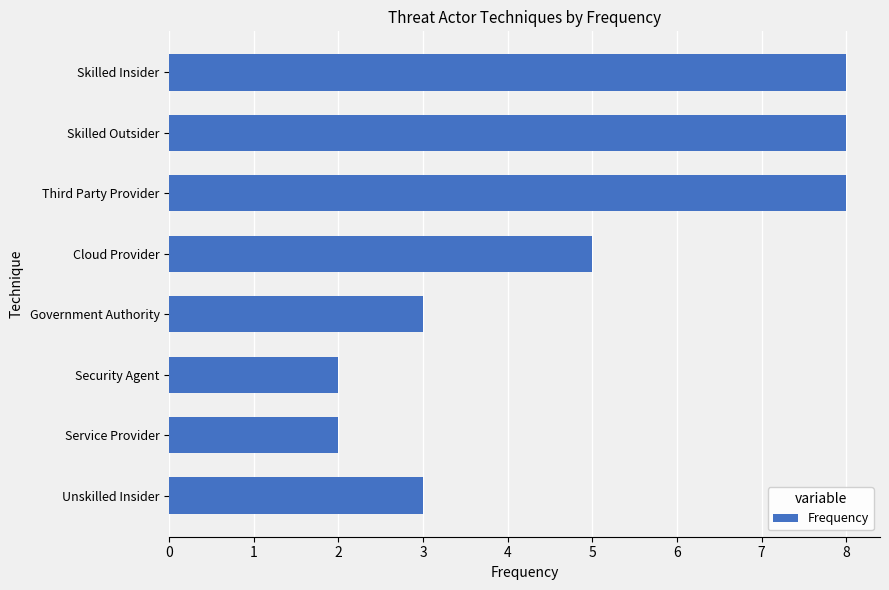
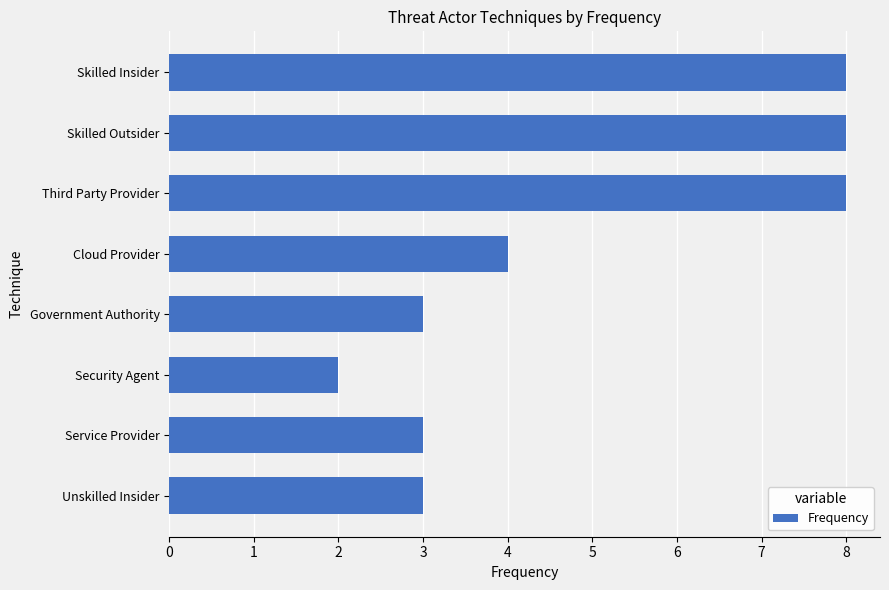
Cloud Provider: 5 -> 4
Service Provider: 2 -> 3
